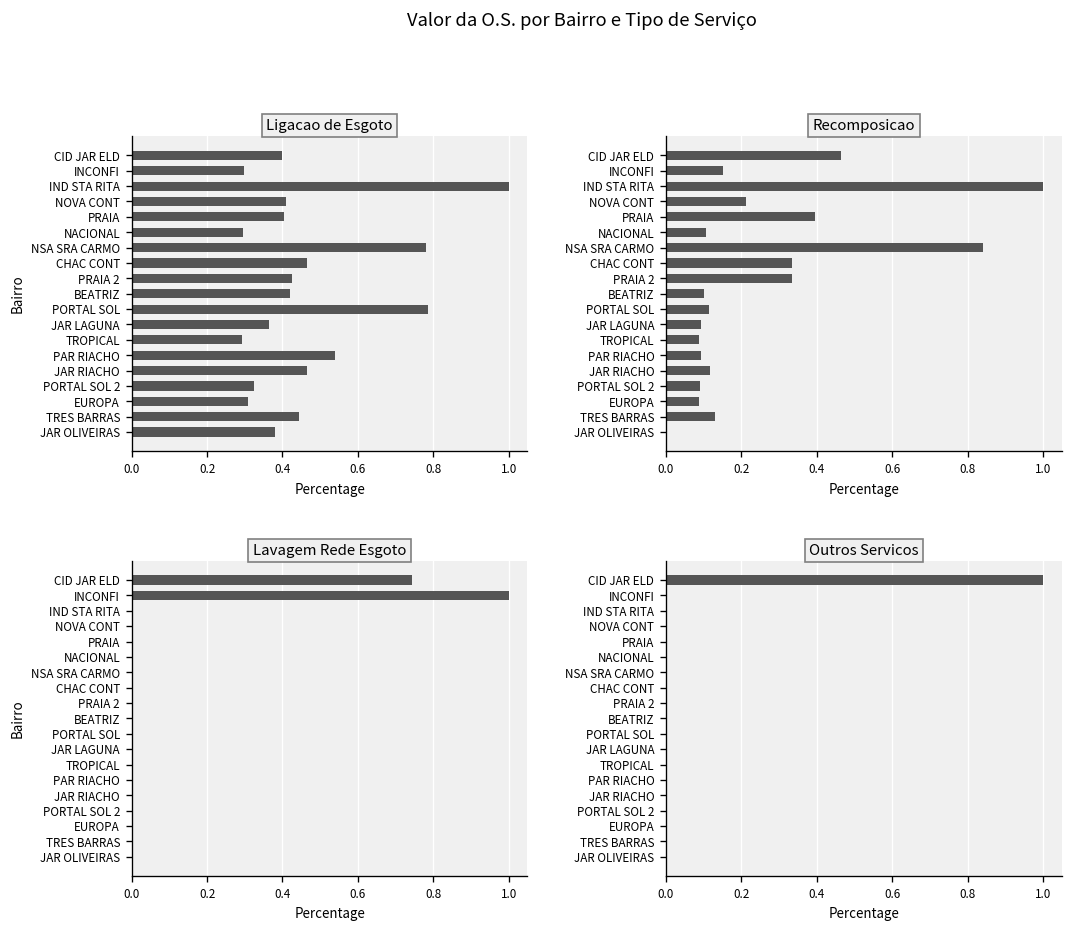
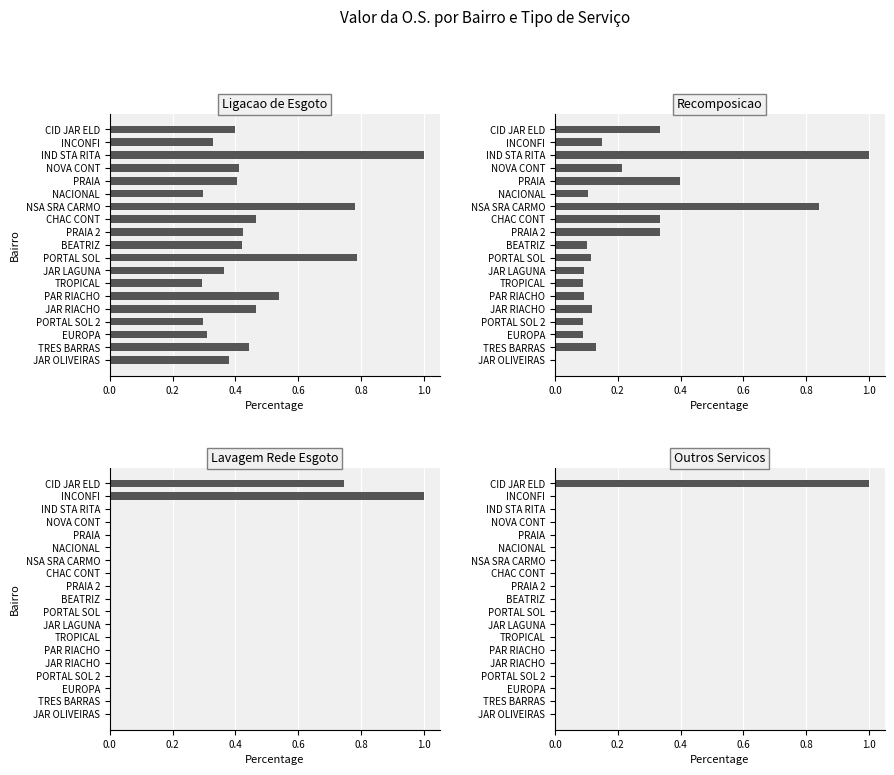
Ligacao de Esgoto, INCONFI: 0.30 -> 0.33
Ligacao de Esgoto, PORTAL SOL 2: 0.32 -> 0.30
Recomposicao, CID JAR ELD: 0.46 -> 0.34
